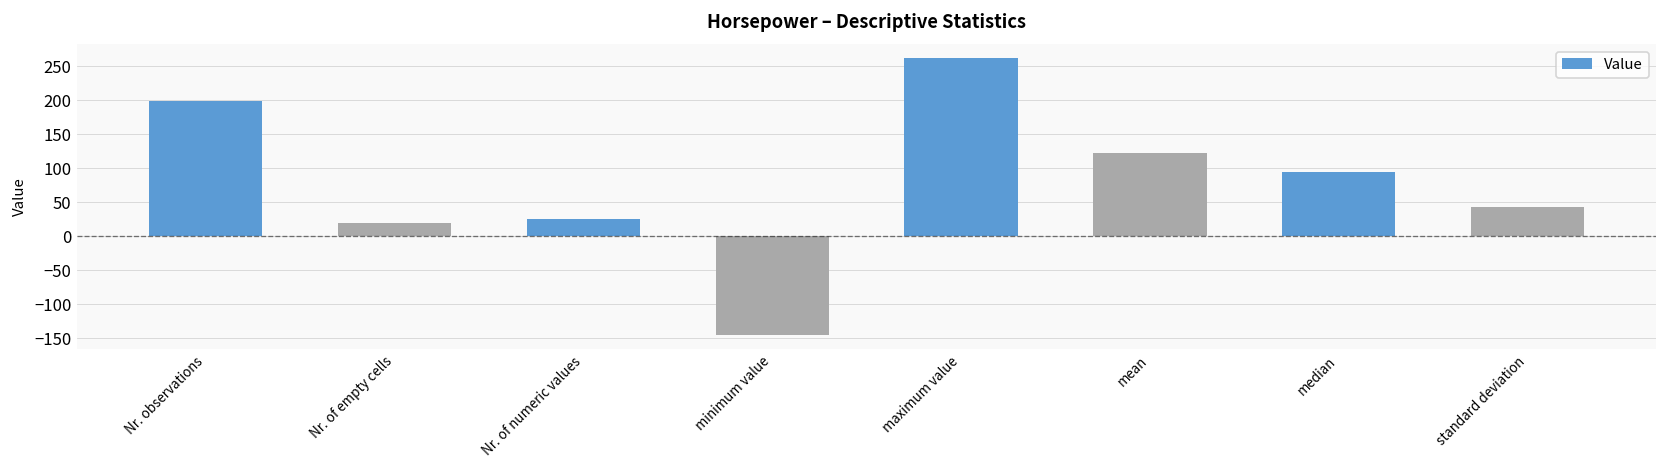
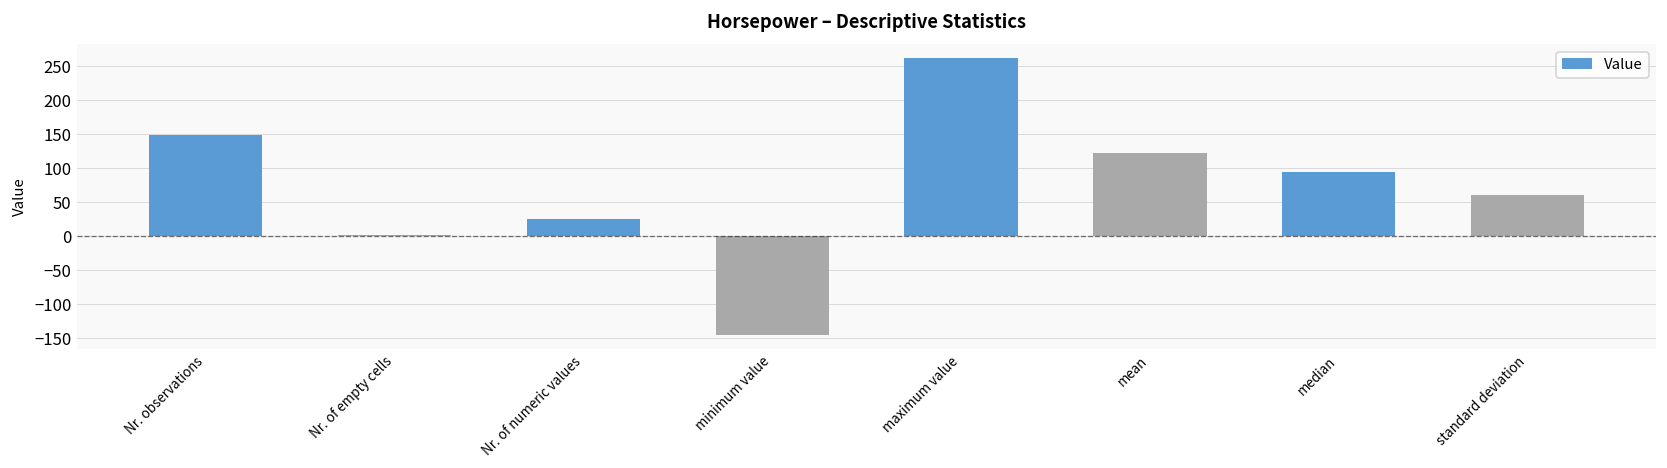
Nr. observations: 200 -> 150
Nr. of empty cells: 20 -> 0
standard deviation: 40 -> 60
